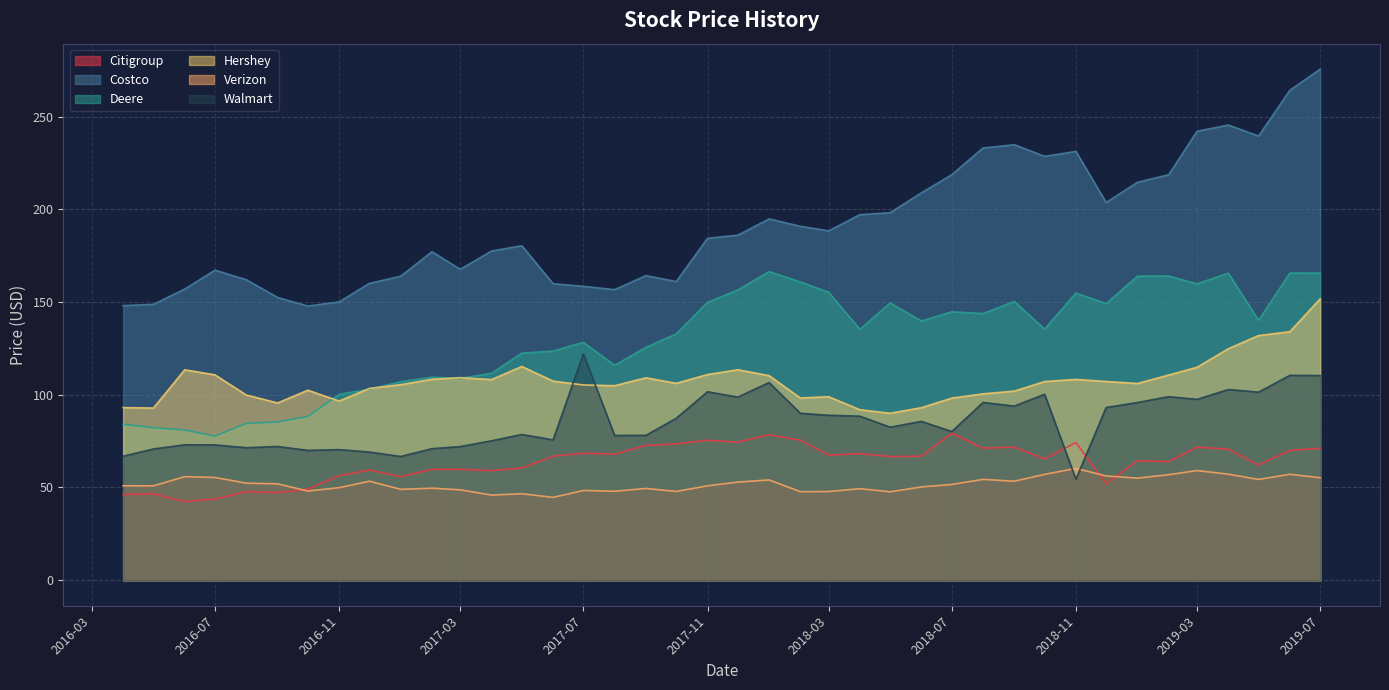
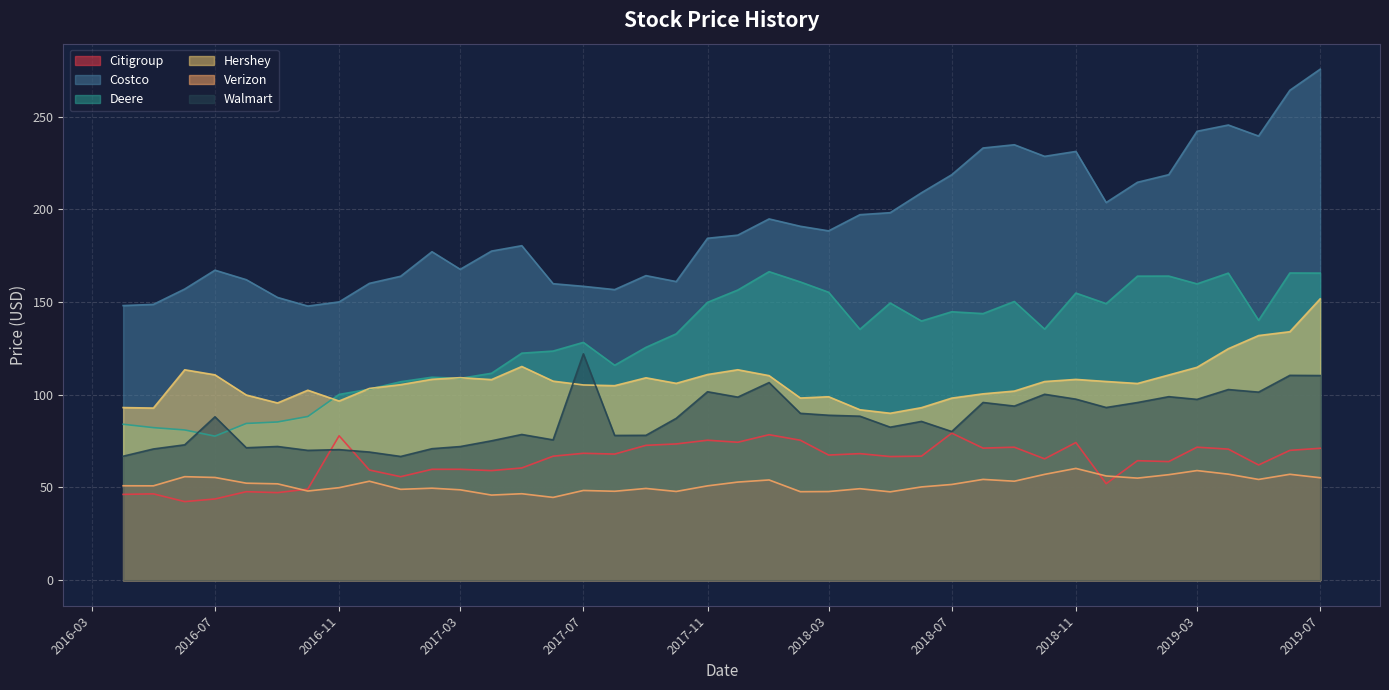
Walmart, 2016-07: 73 -> 88
Citigroup, 2016-11: 56 -> 78
Walmart, 2018-11: 54 -> 98
